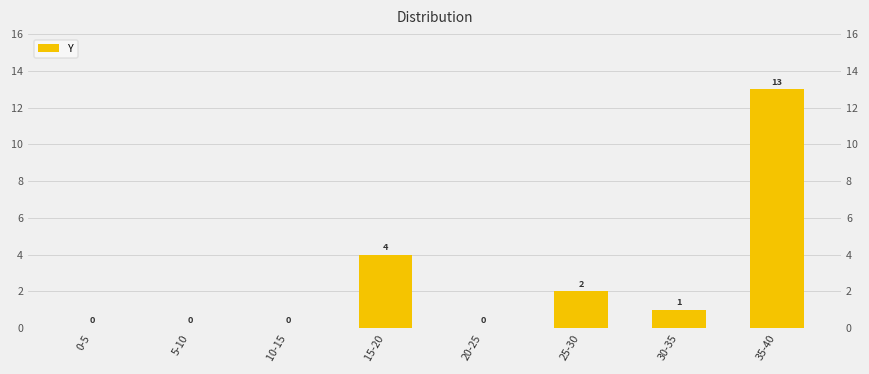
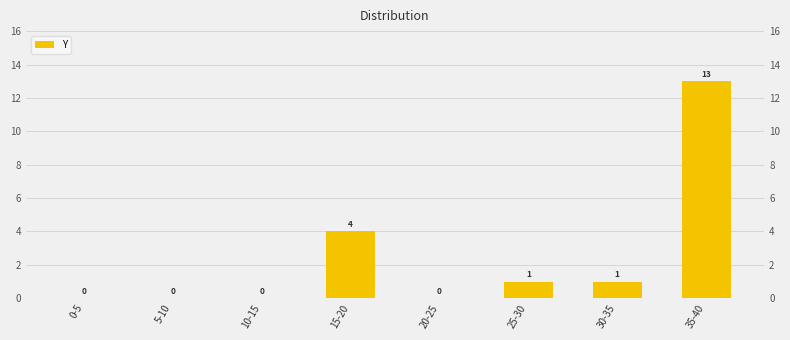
25-30: 2 -> 1
